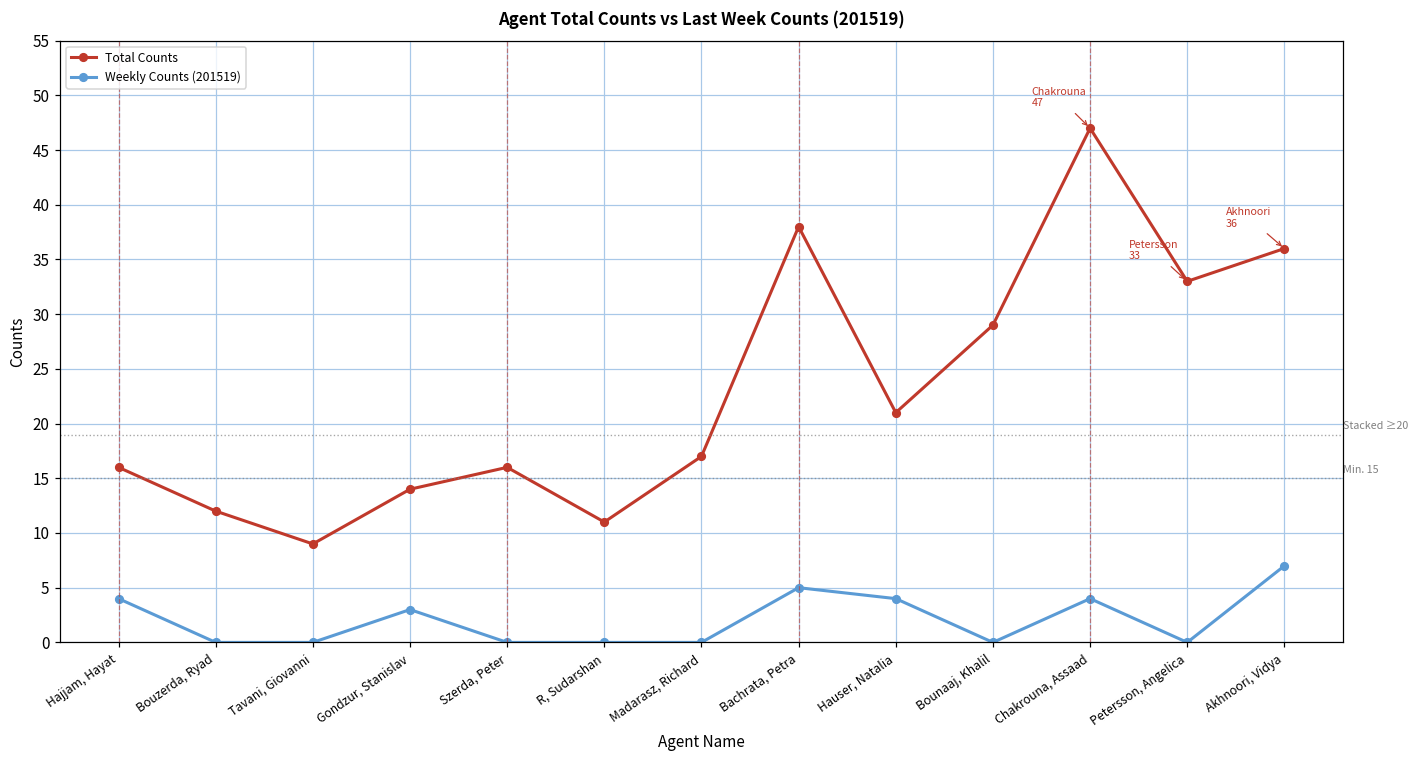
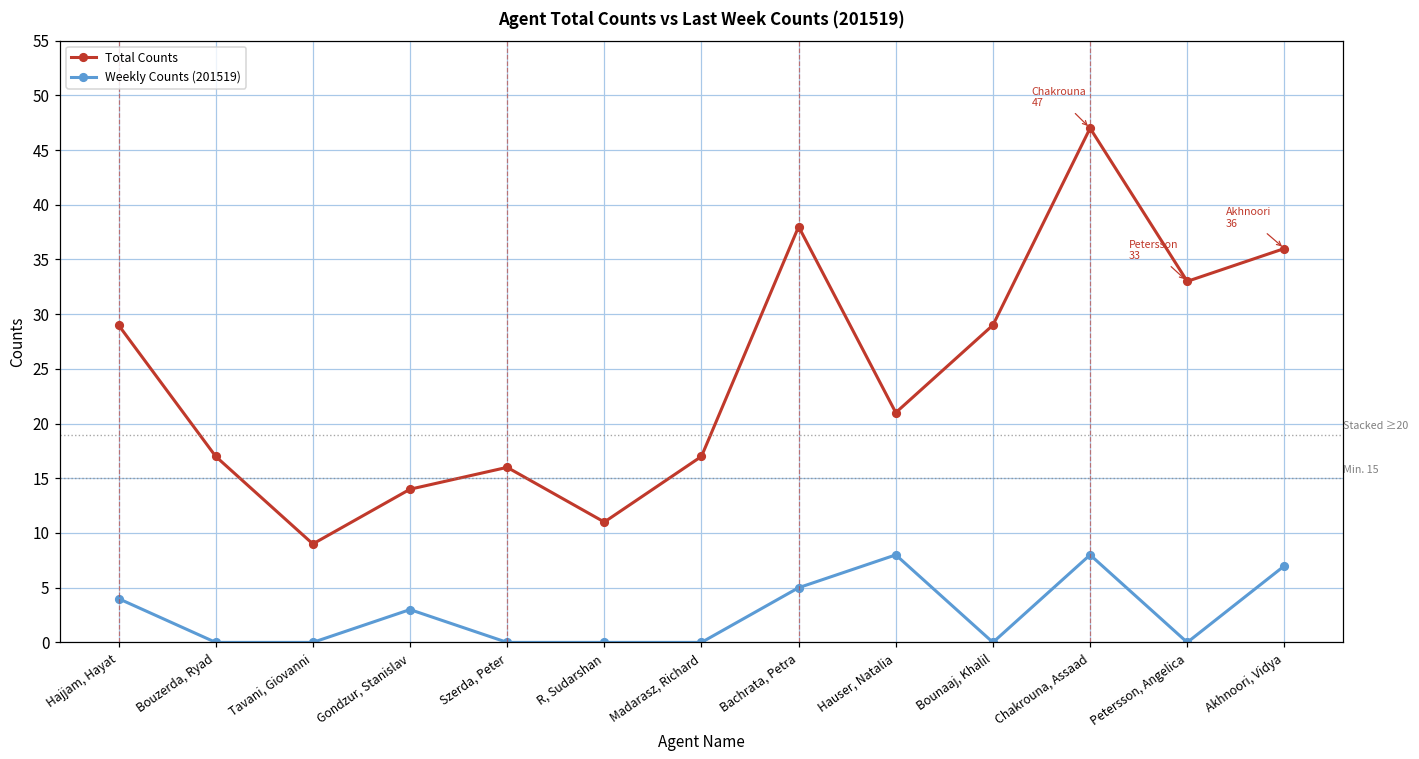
Total Counts, Hajjam, Hayat: 16 -> 29
Total Counts, Bouzerda, Ryad: 12 -> 17
Weekly Counts (201519), Hauser, Natalia: 4 -> 8
Weekly Counts (201519), Chakrouna, Assaad: 4 -> 8
